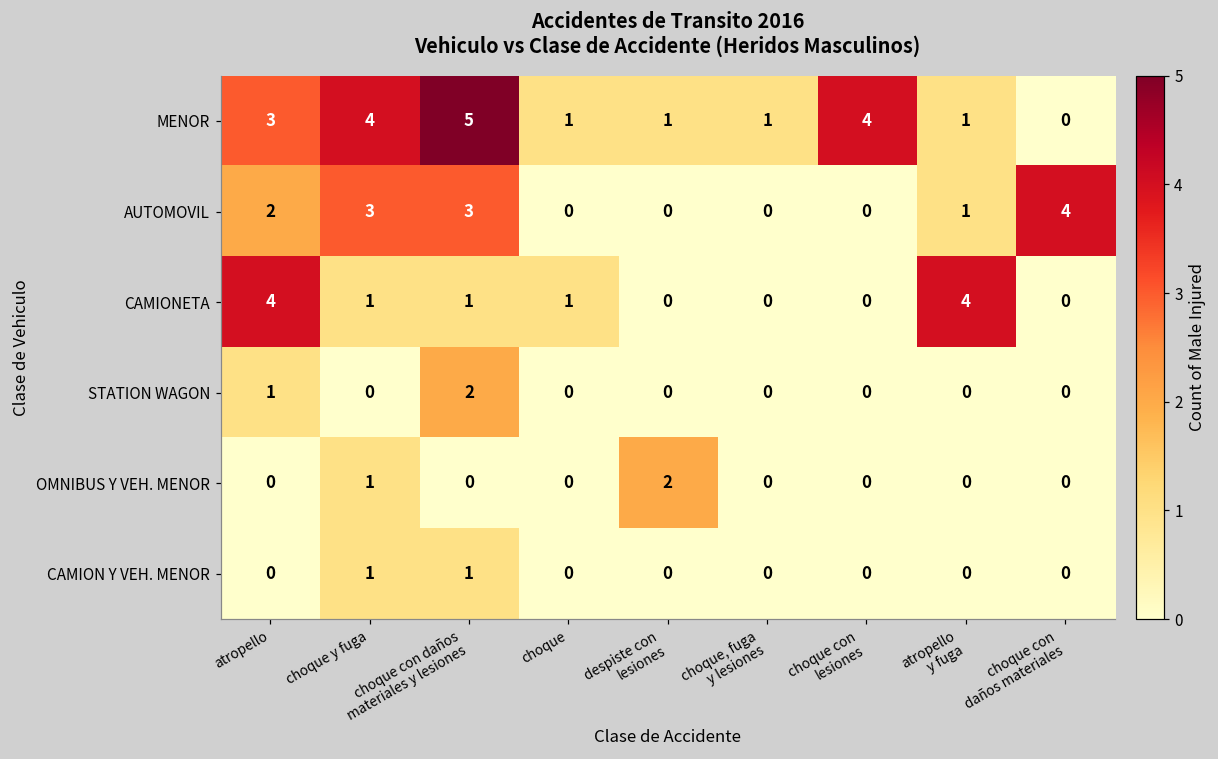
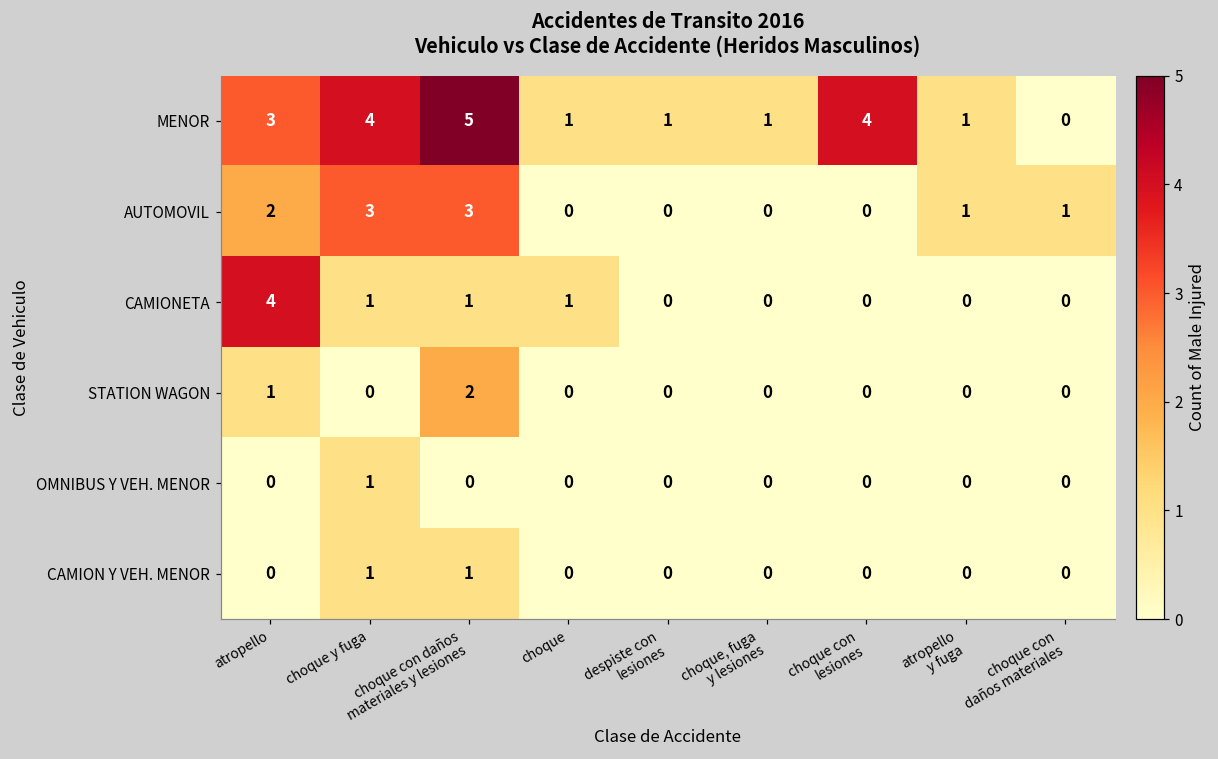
AUTOMOVIL, choque con daños materiales: 4 -> 1
CAMIONETA, atropello y fuga: 4 -> 0
OMNIBUS Y VEH. MENOR, despiste con lesiones: 2 -> 0
